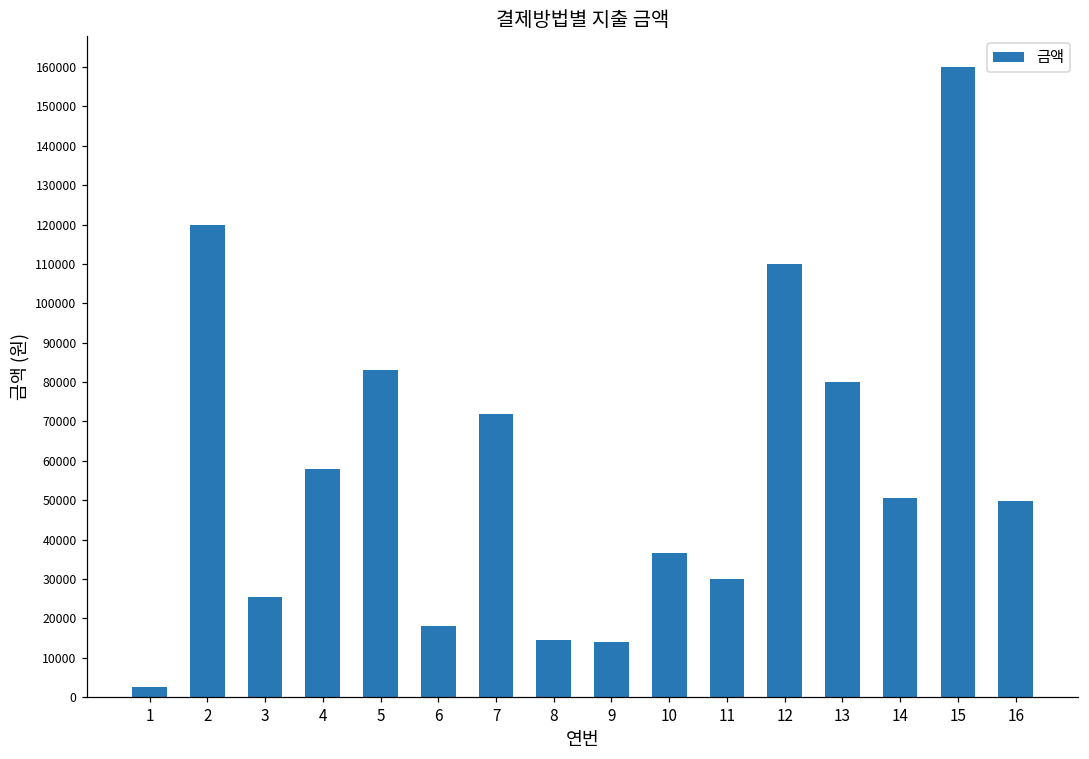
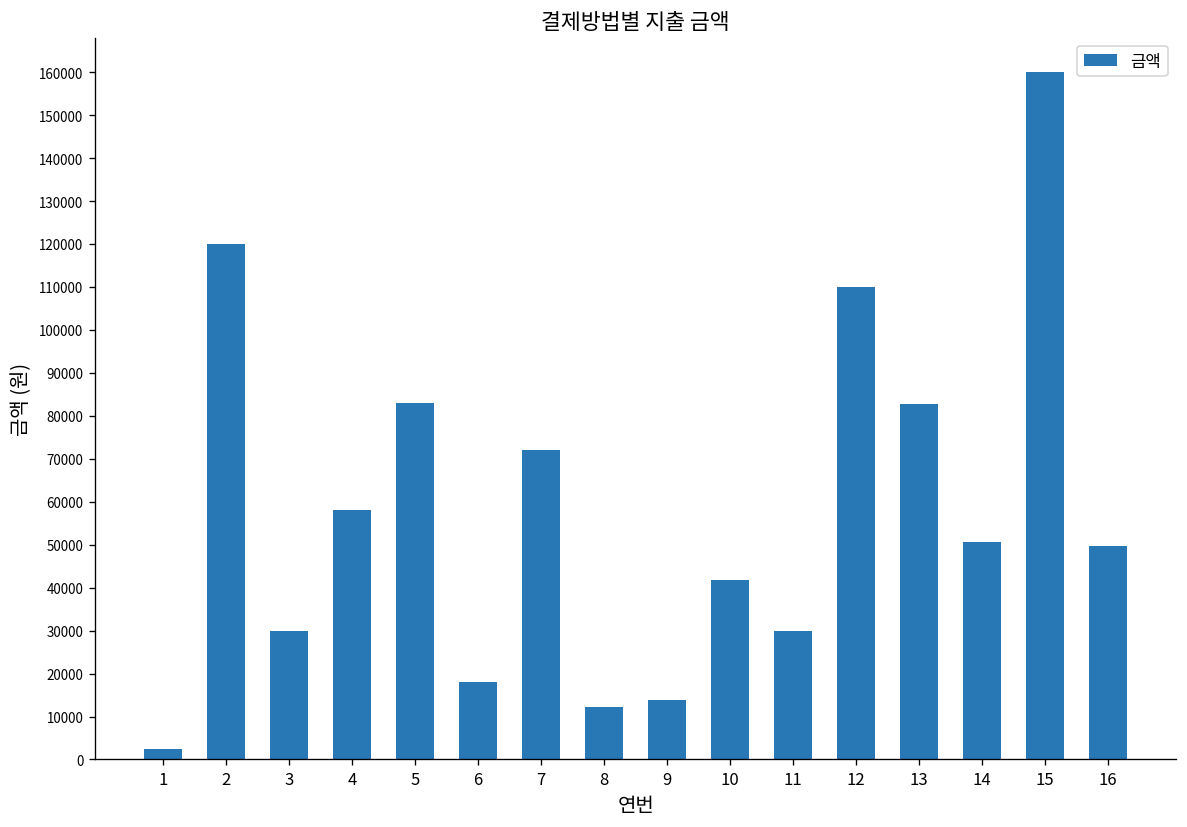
3: 25000 -> 30000
8: 15000 -> 12000
10: 37000 -> 42000
13: 80000 -> 83000
